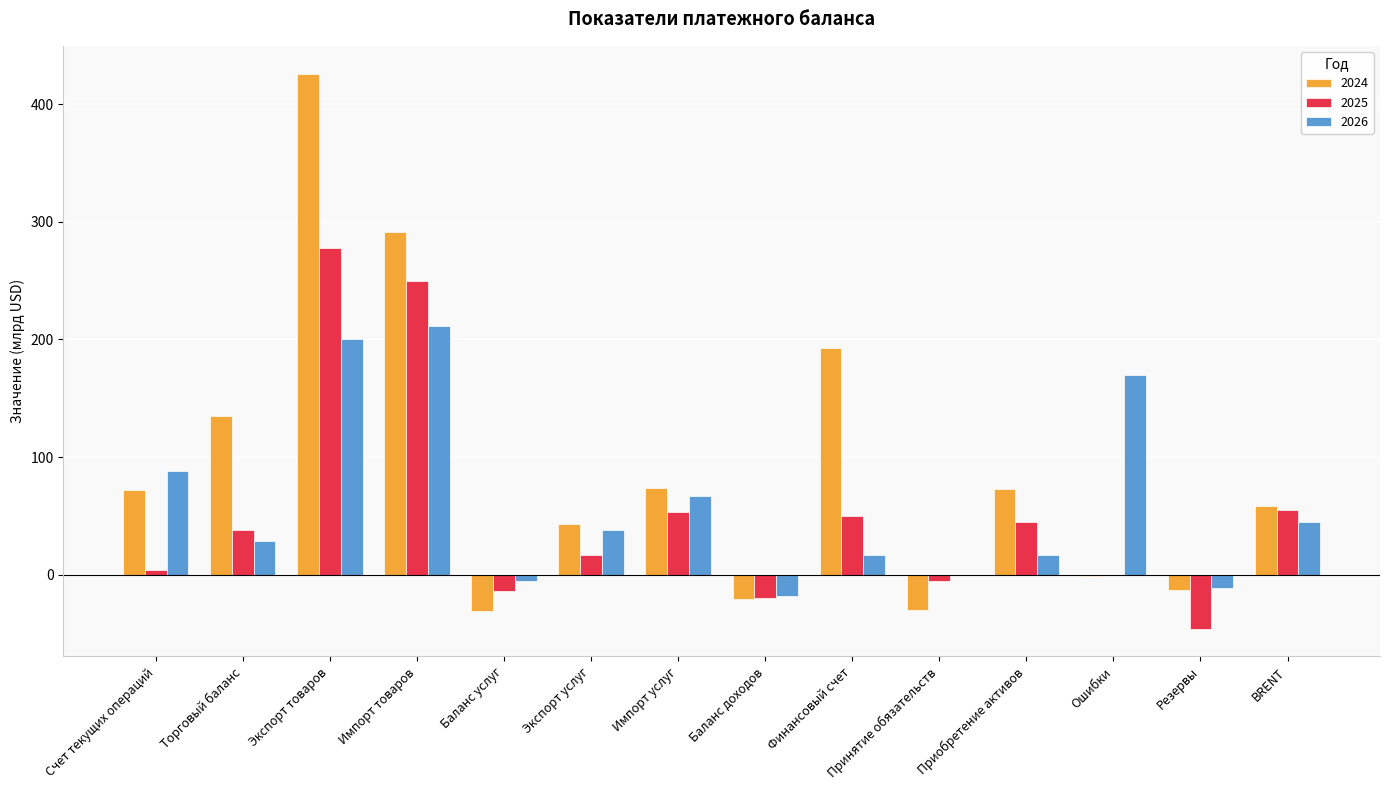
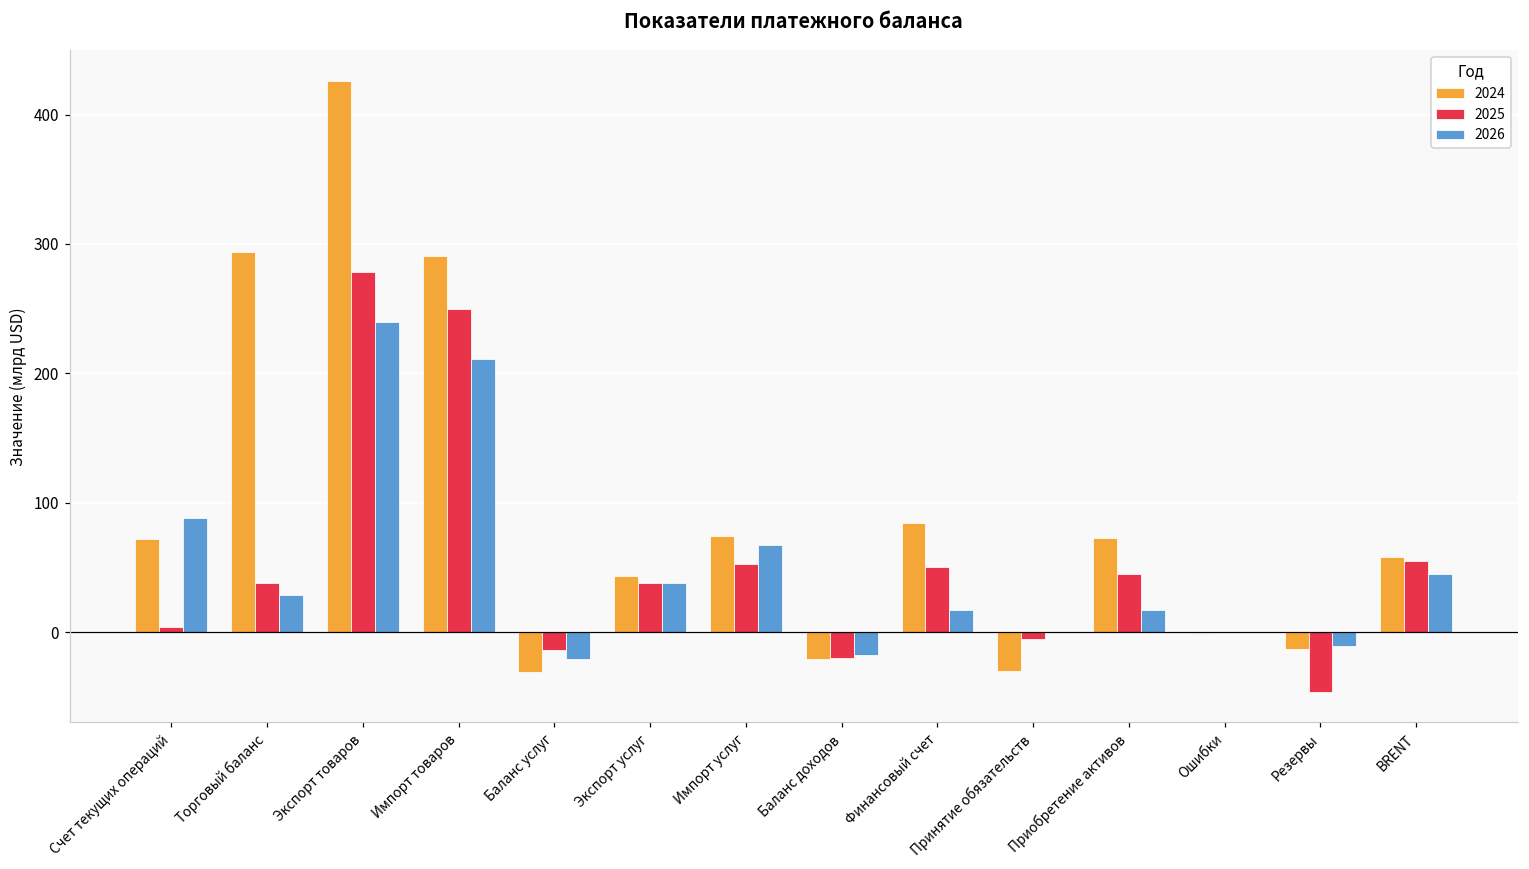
2024, Торговый баланс: 135 -> 294
2026, Экспорт товаров: 200 -> 240
2026, Баланс услуг: -5 -> -21
2025, Экспорт услуг: 17 -> 38
2024, Финансовый счет: 193 -> 84
2026, Ошибки: 170 -> 0
